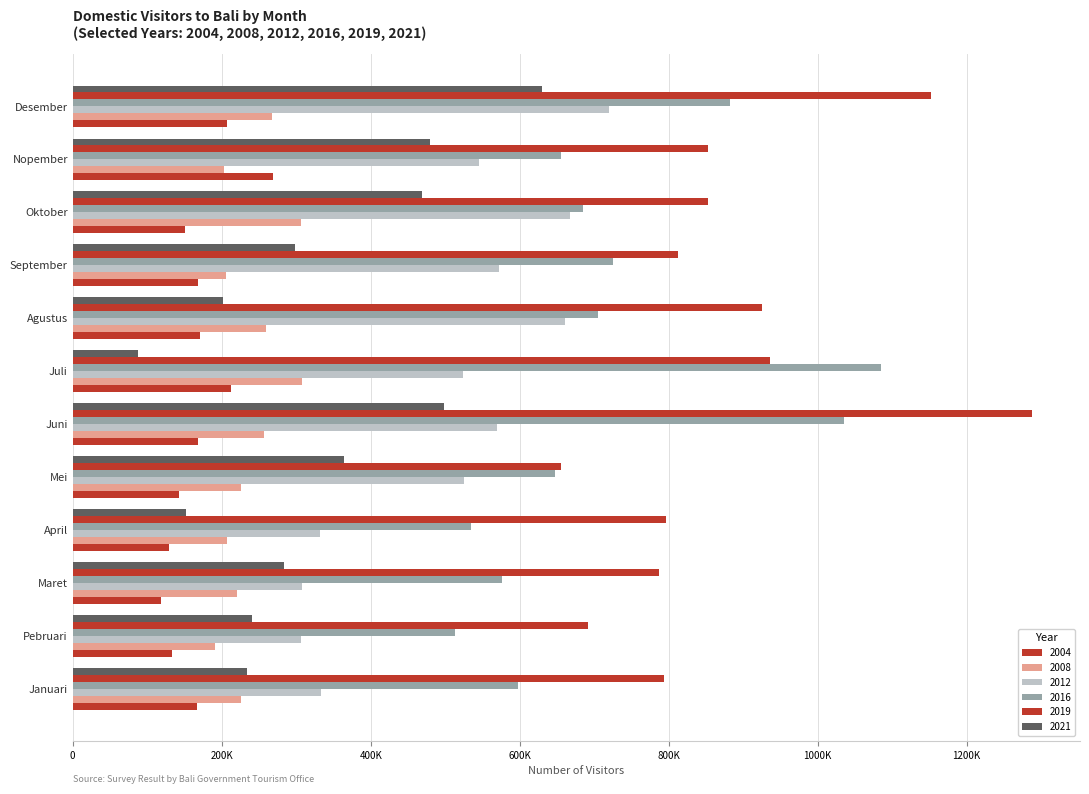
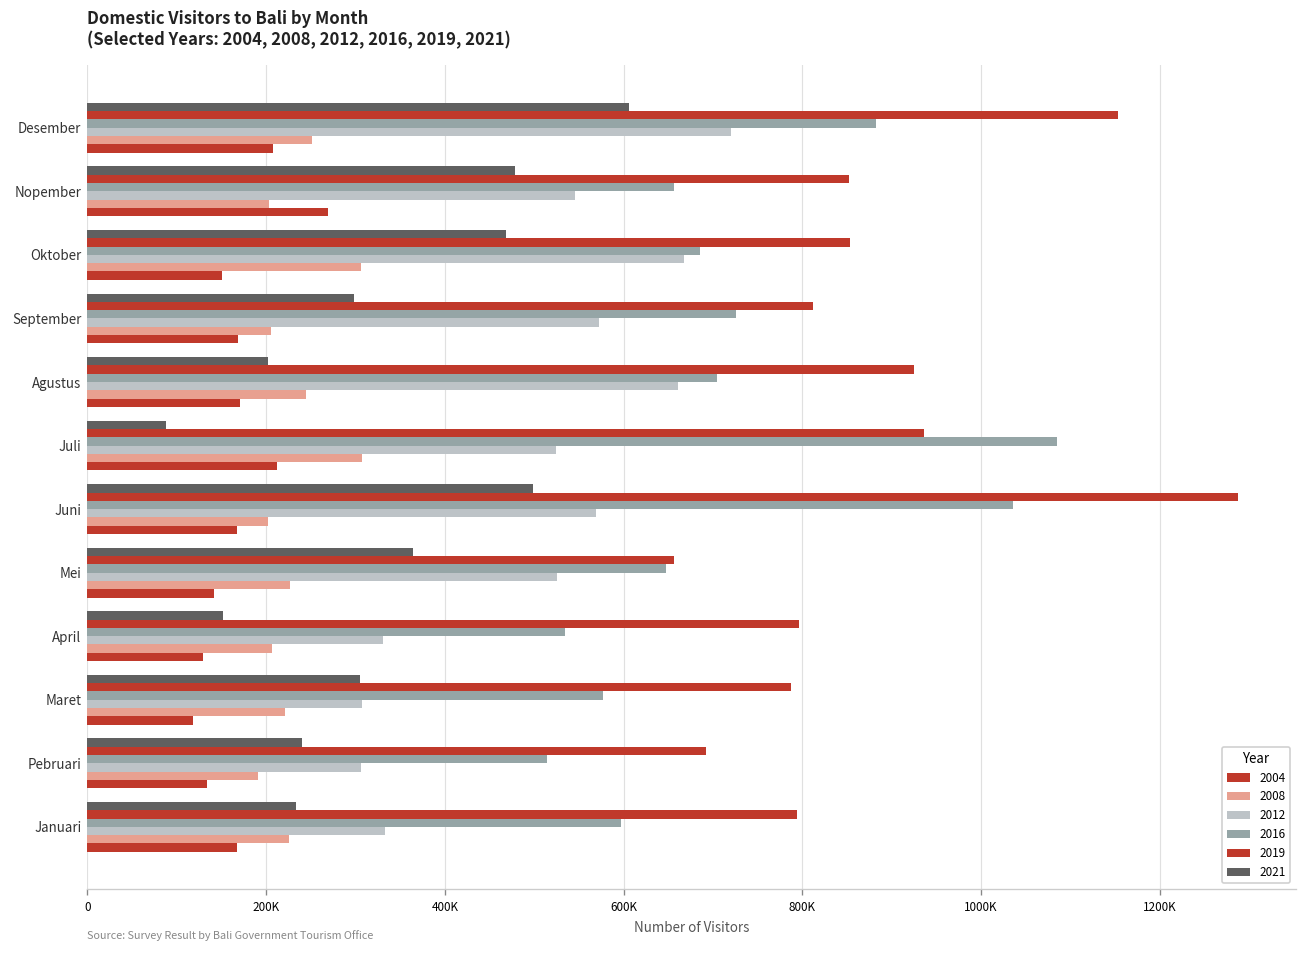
2021, Desember: 630000 -> 610000
2008, Desember: 270000 -> 250000
2008, Agustus: 260000 -> 250000
2008, Juni: 260000 -> 200000
2021, Maret: 280000 -> 310000
